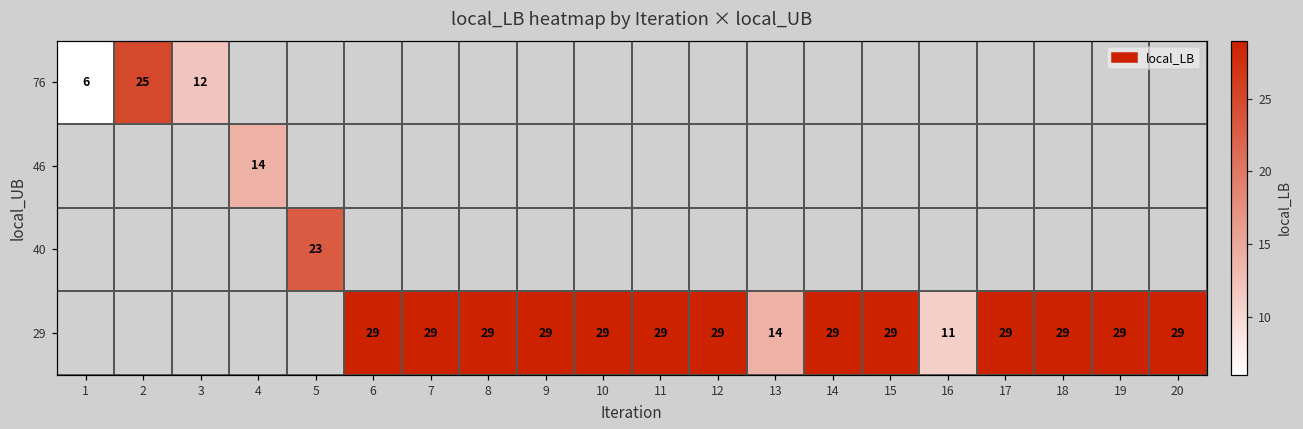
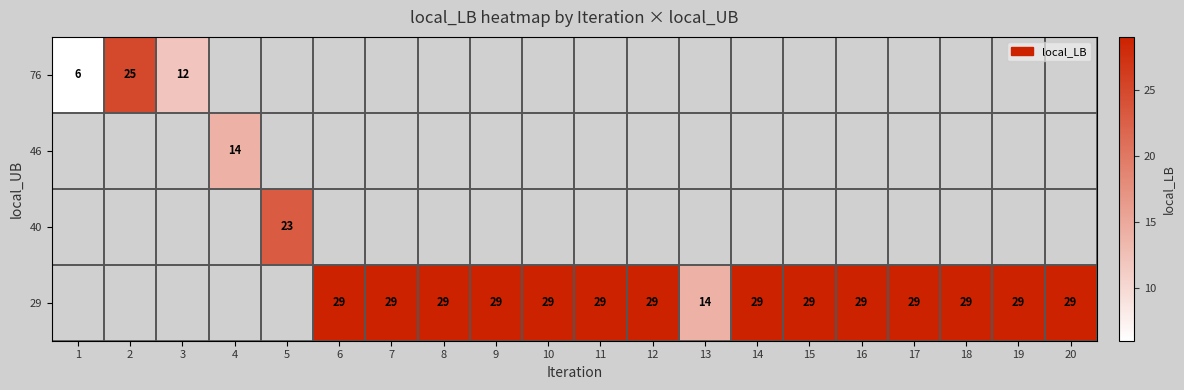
29, 16: 11 -> 29
